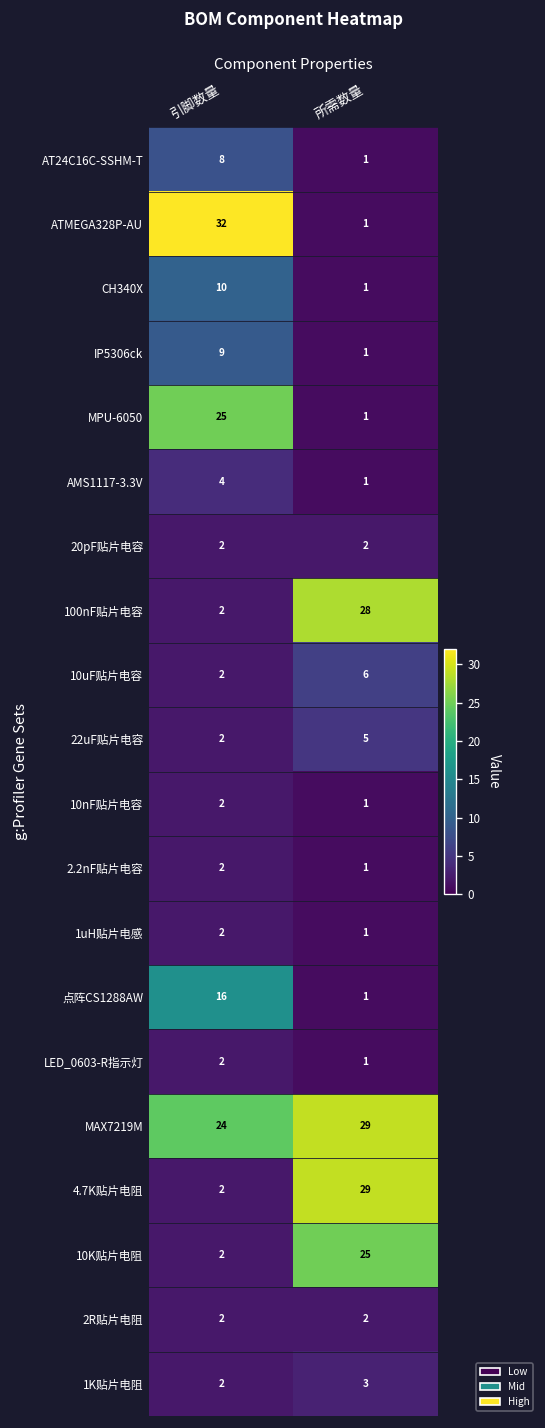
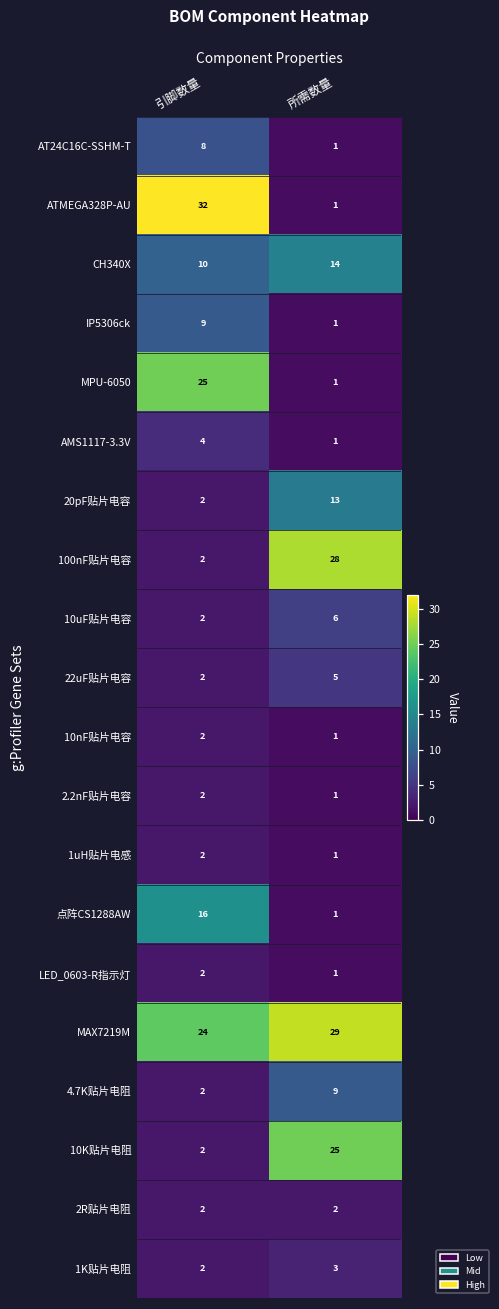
CH340X, 所需数量: 1 -> 14
20pF贴片电容, 所需数量: 2 -> 13
4.7K贴片电阻, 所需数量: 29 -> 9
